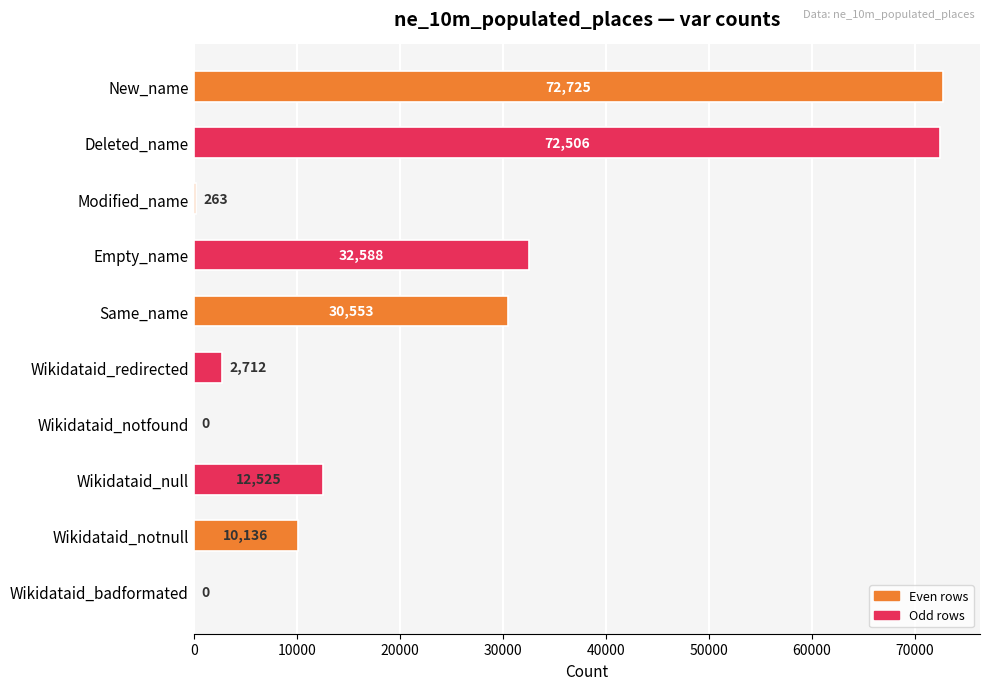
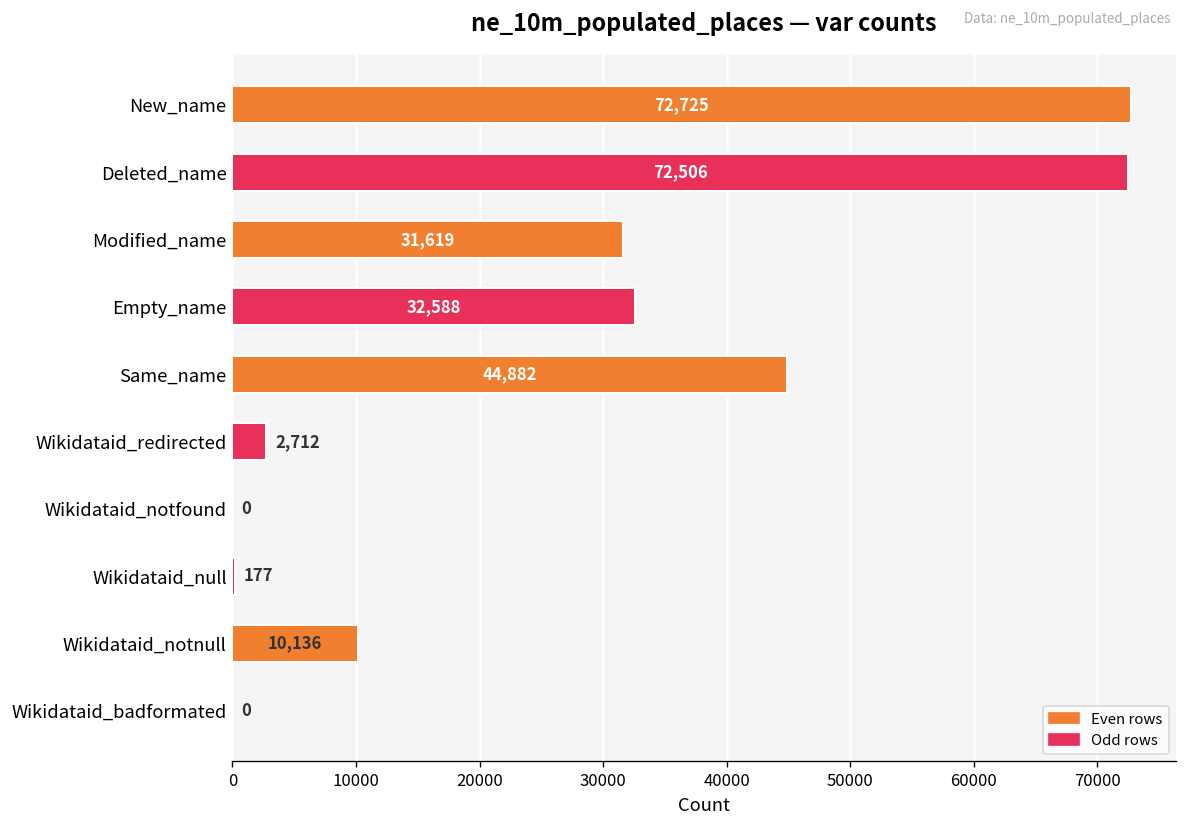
Modified_name: 263 -> 31,619
Same_name: 30,553 -> 44,882
Wikidataid_null: 12,525 -> 177
